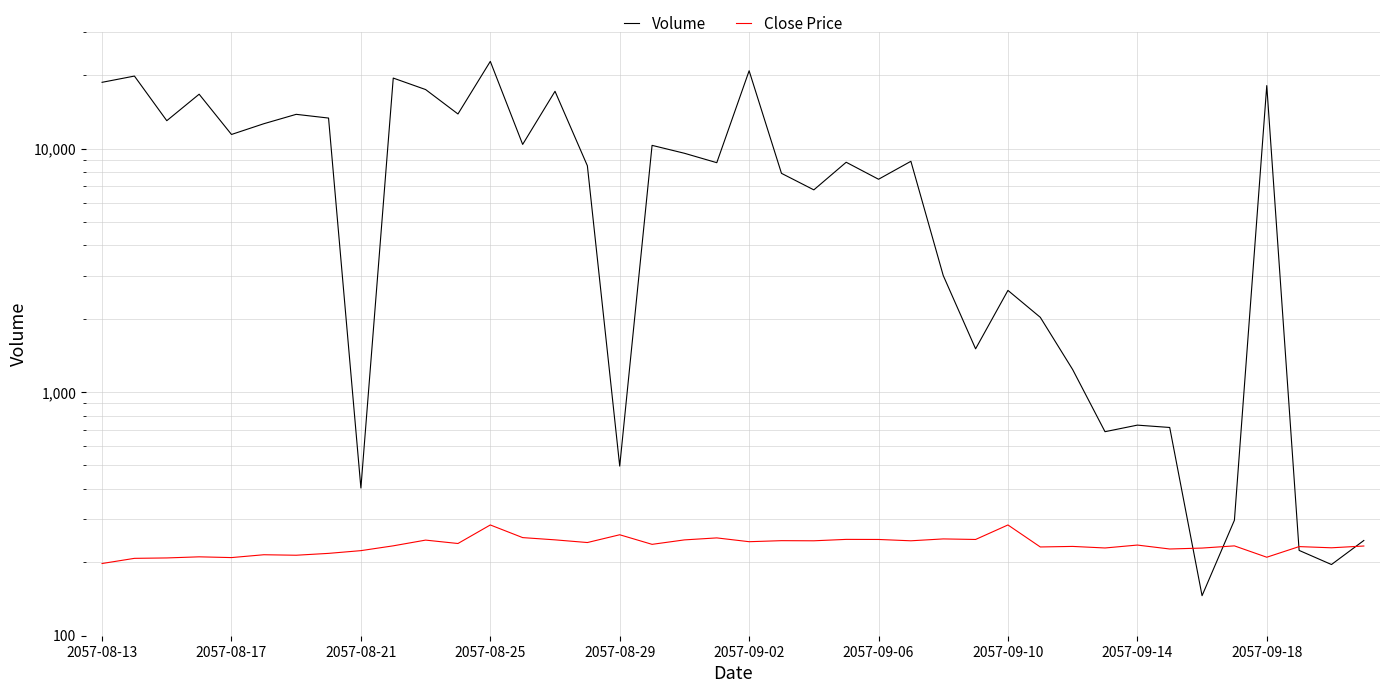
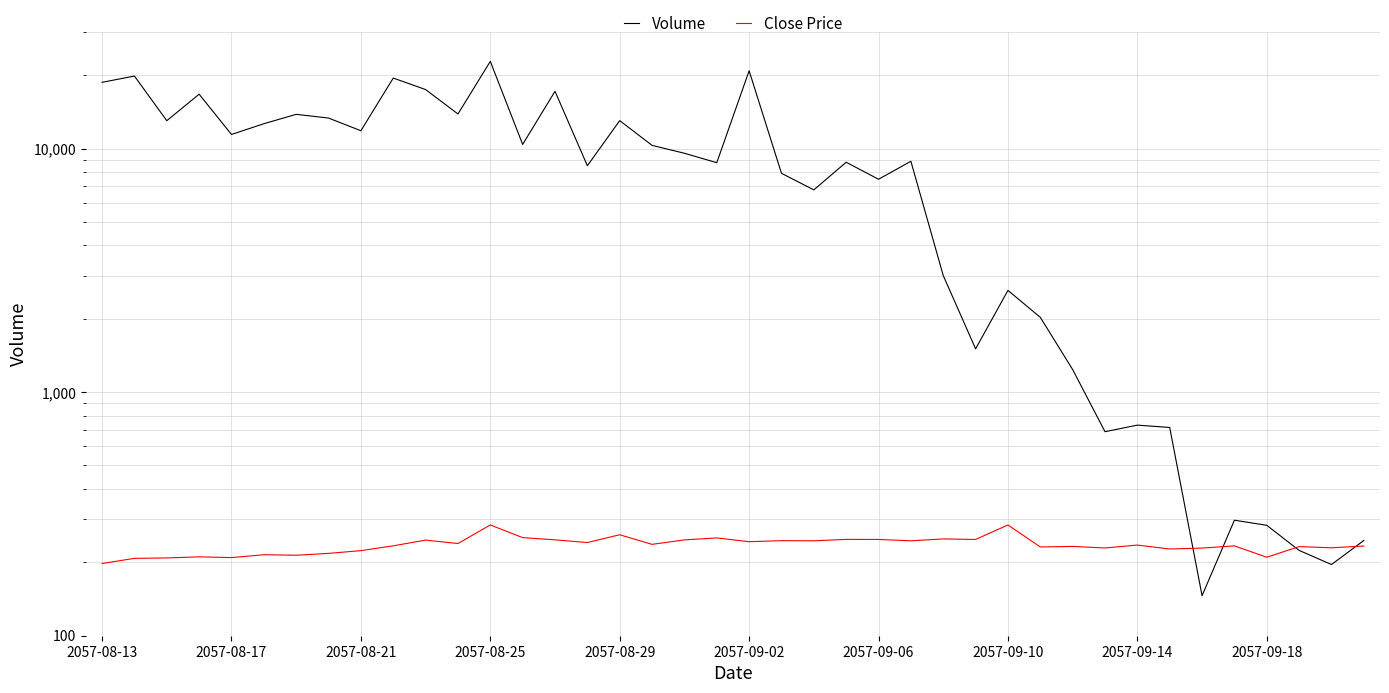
Volume, 2057-08-21: 400 -> 12,000
Volume, 2057-08-29: 500 -> 13,000
Volume, 2057-09-18: 18,000 -> 280
